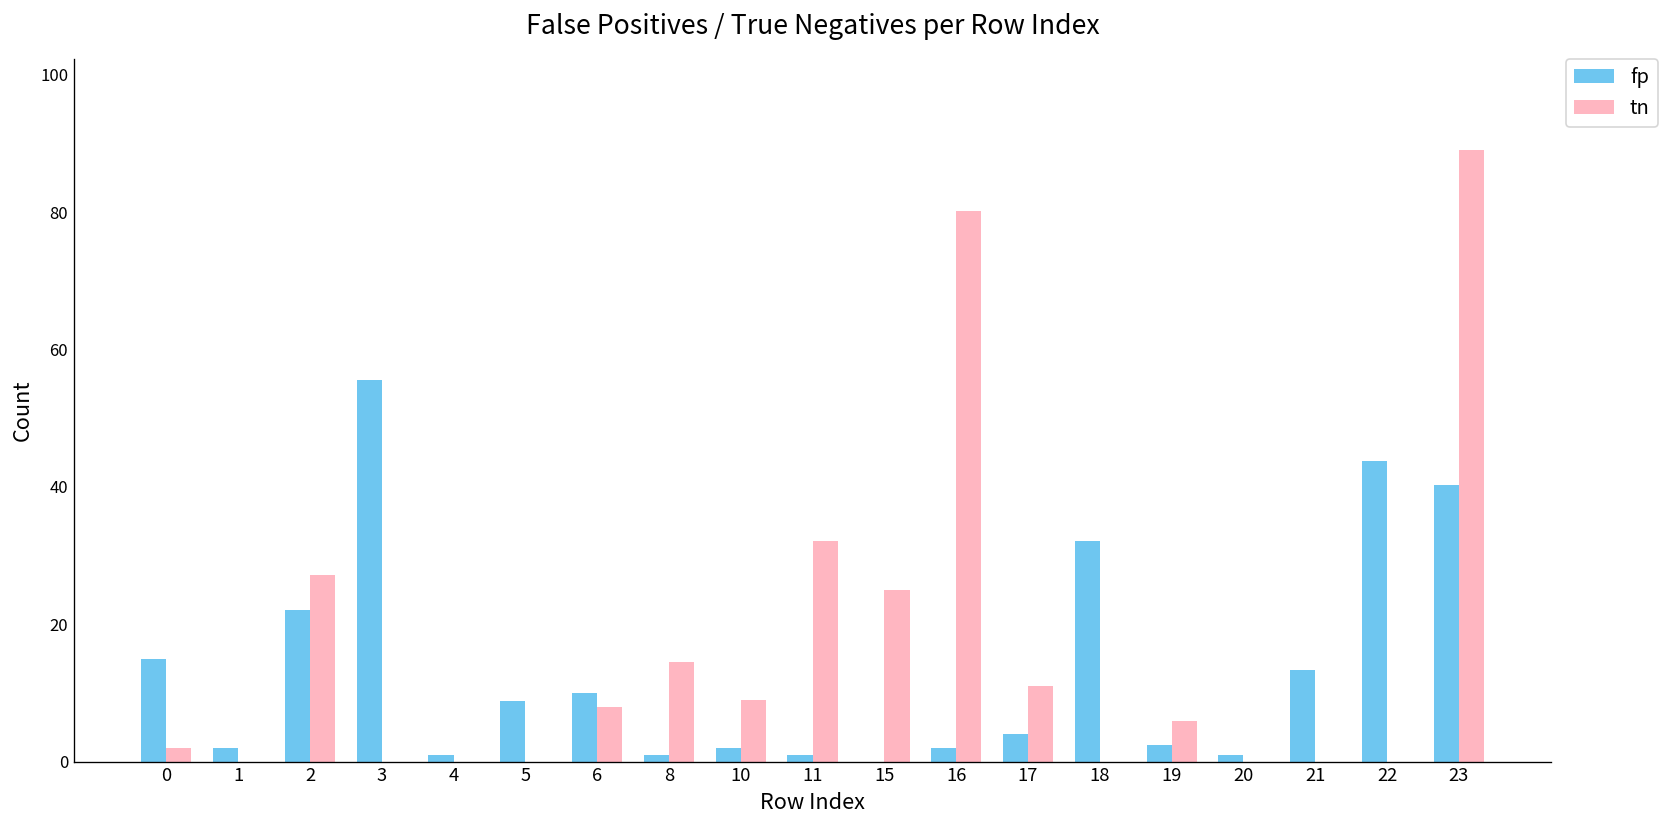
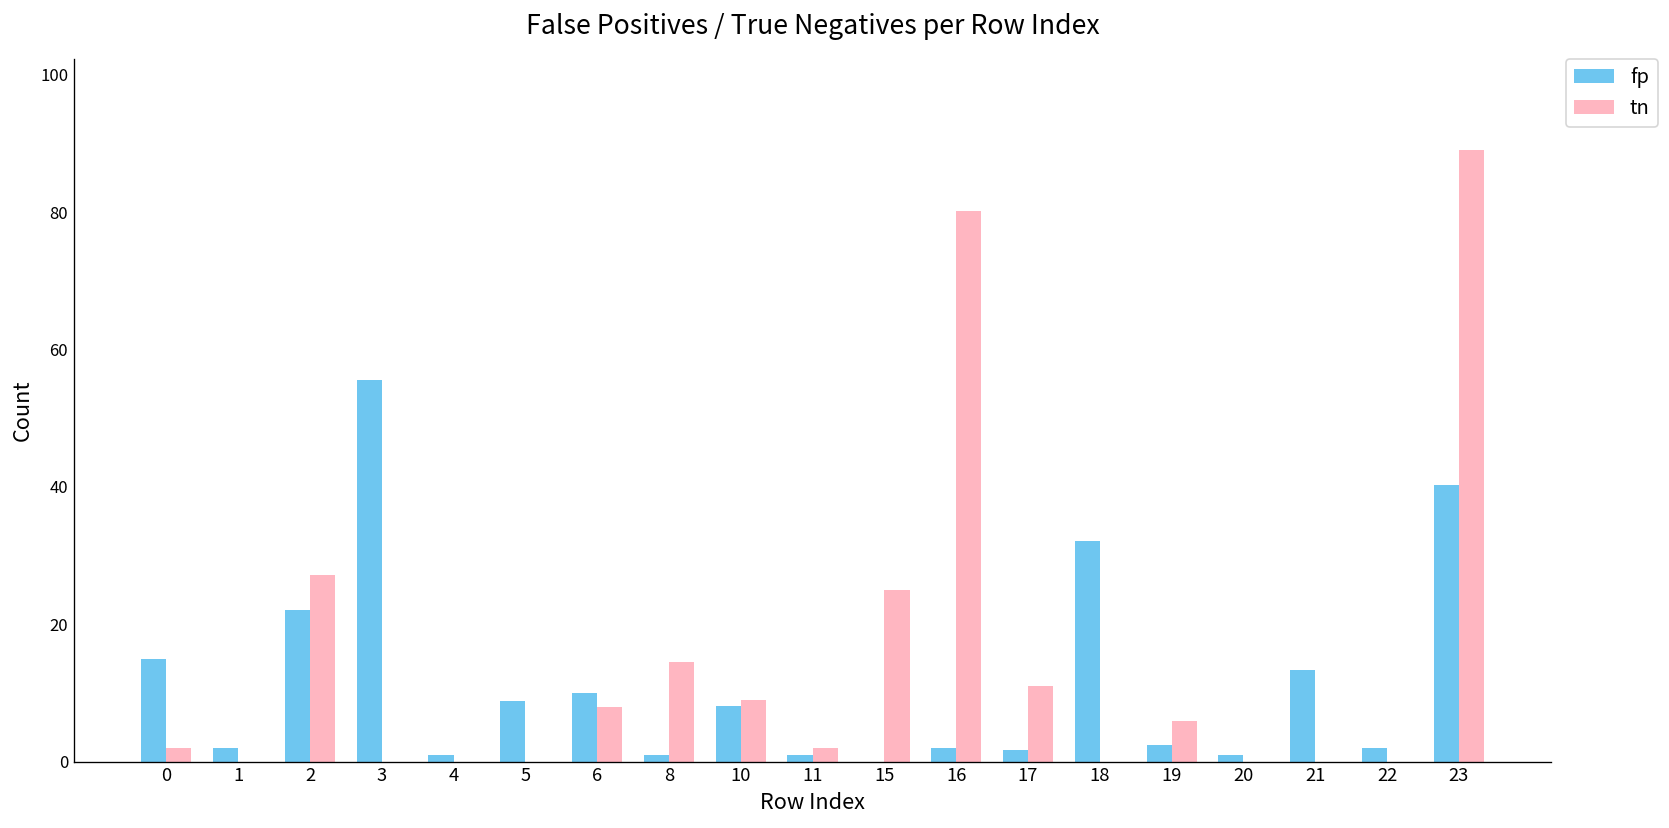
fp, 10: 2 -> 8
tn, 11: 32 -> 2
fp, 17: 4 -> 2
fp, 22: 44 -> 2
